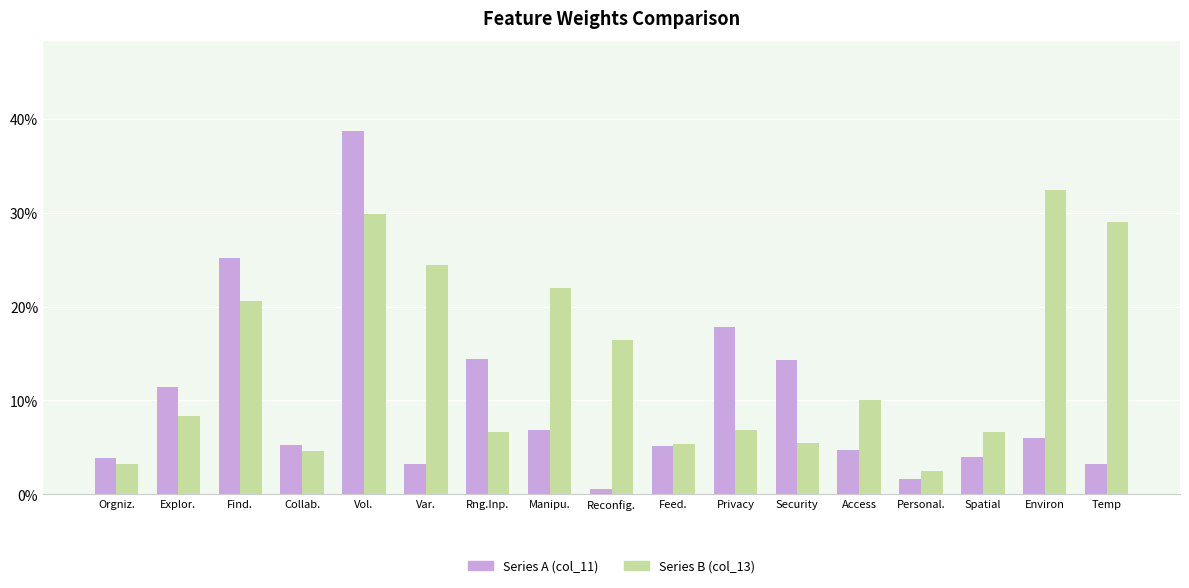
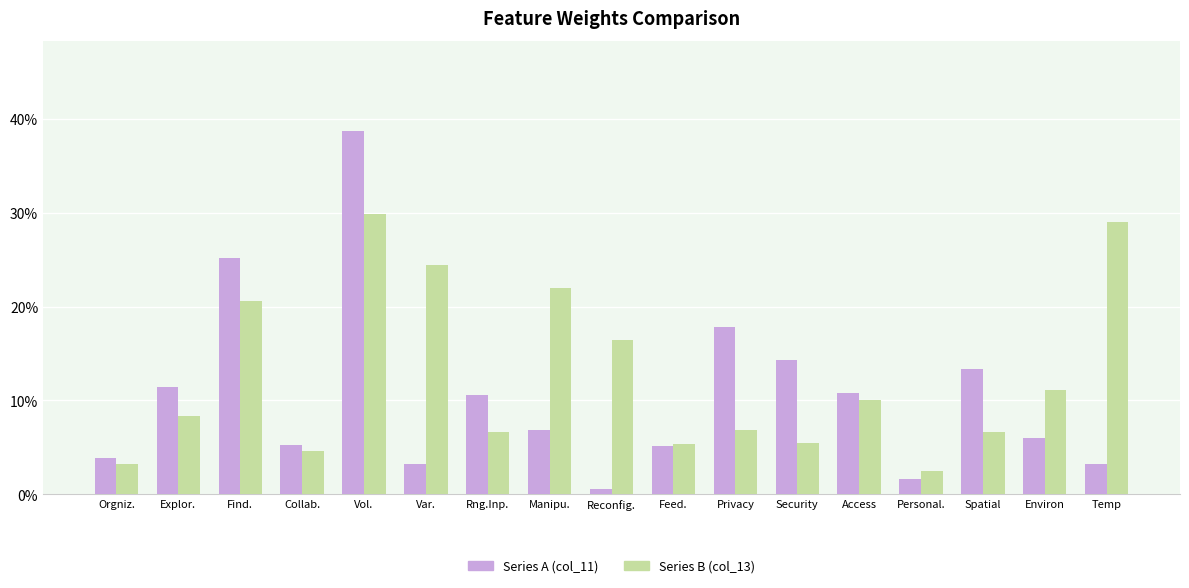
Series A (col_11), Rng.Inp.: 14% -> 11%
Series A (col_11), Access: 5% -> 11%
Series A (col_11), Spatial: 4% -> 13%
Series B (col_13), Environ: 32% -> 11%
